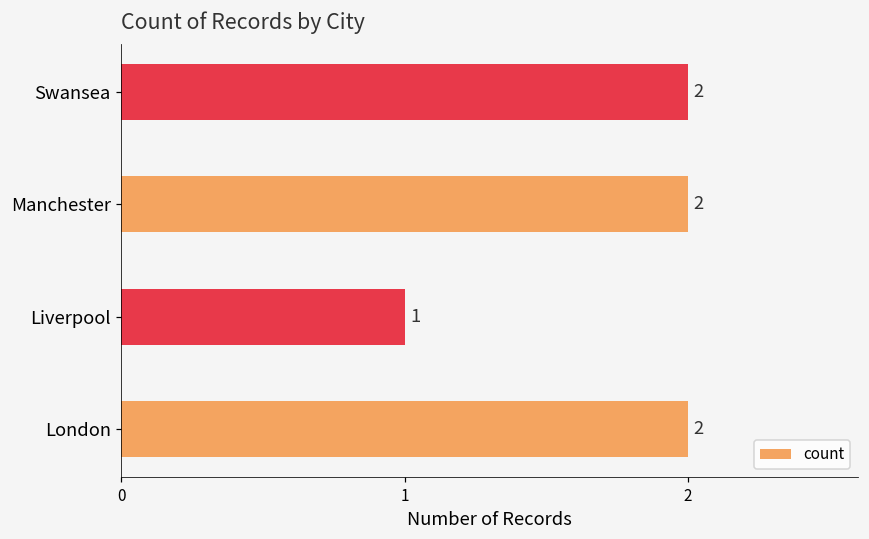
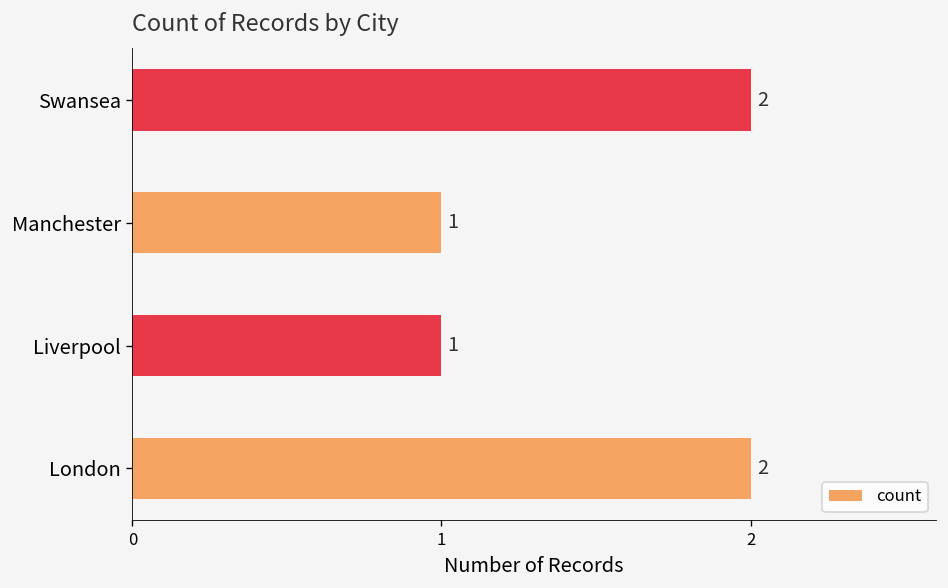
Manchester: 2 -> 1
